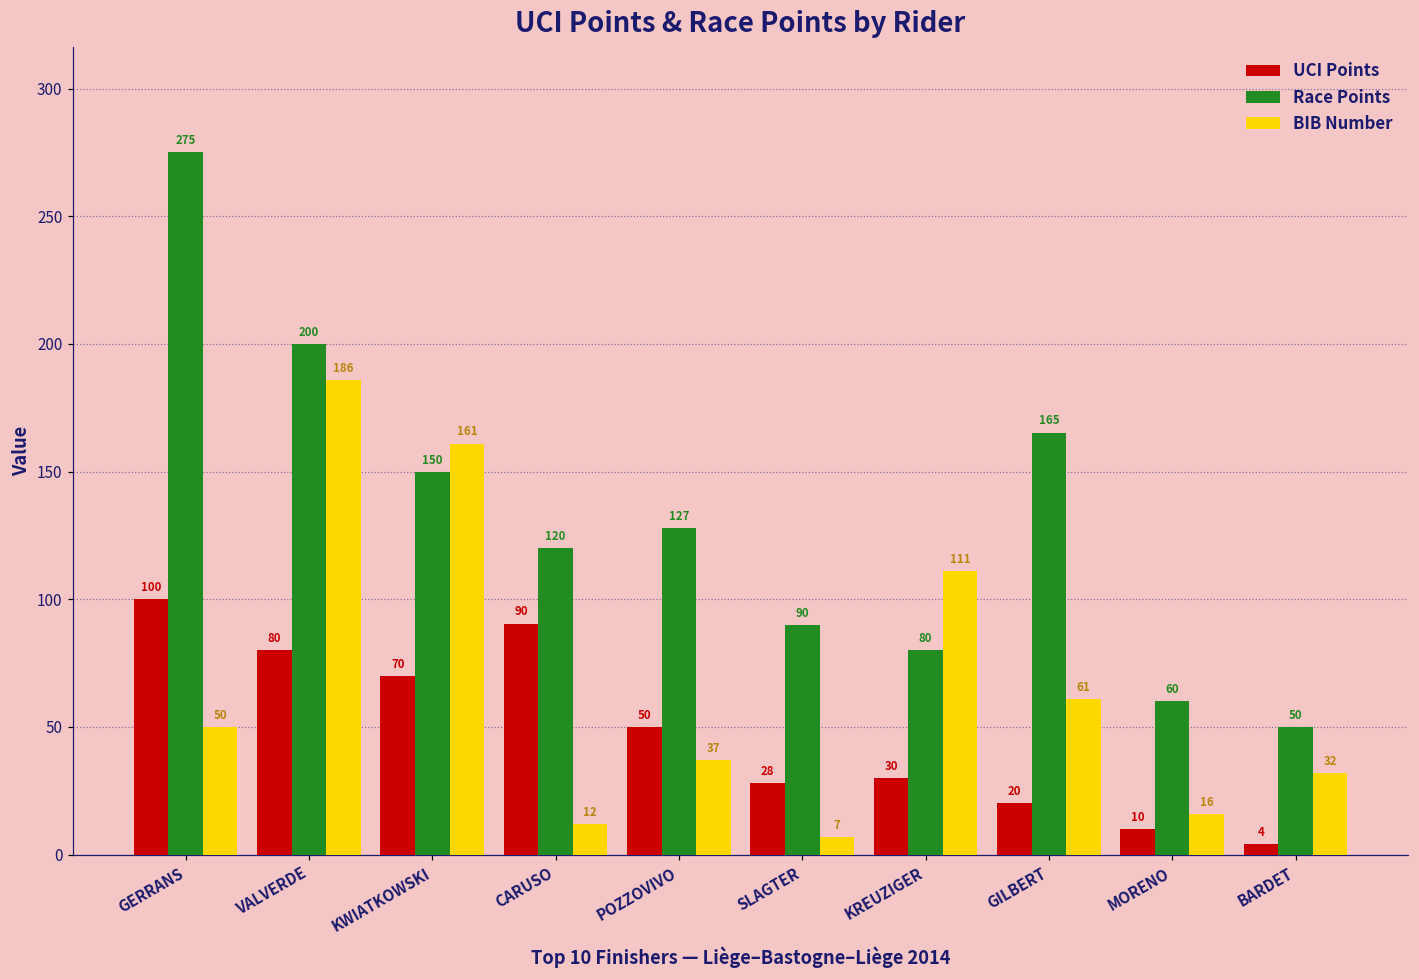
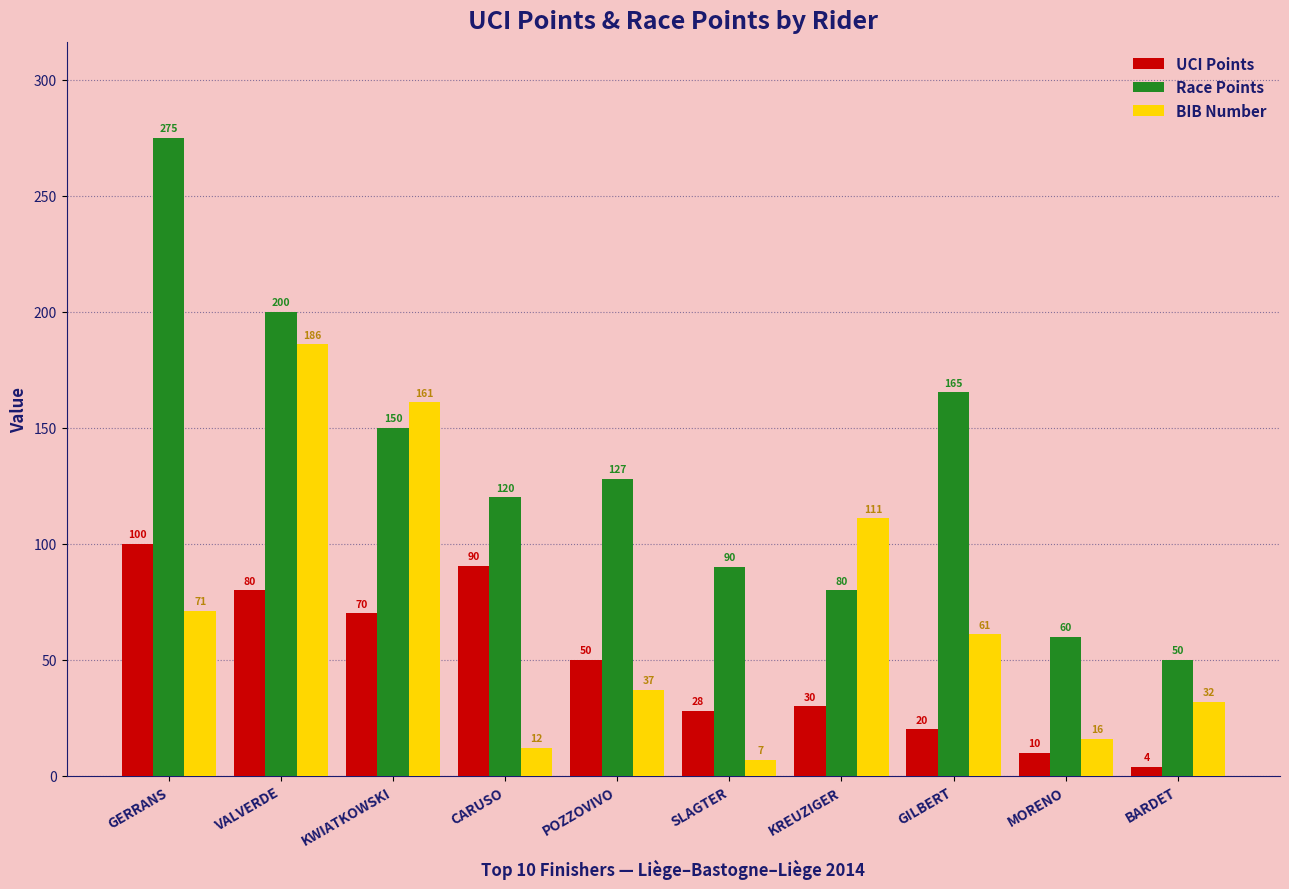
BIB Number, GERRANS: 50 -> 71
